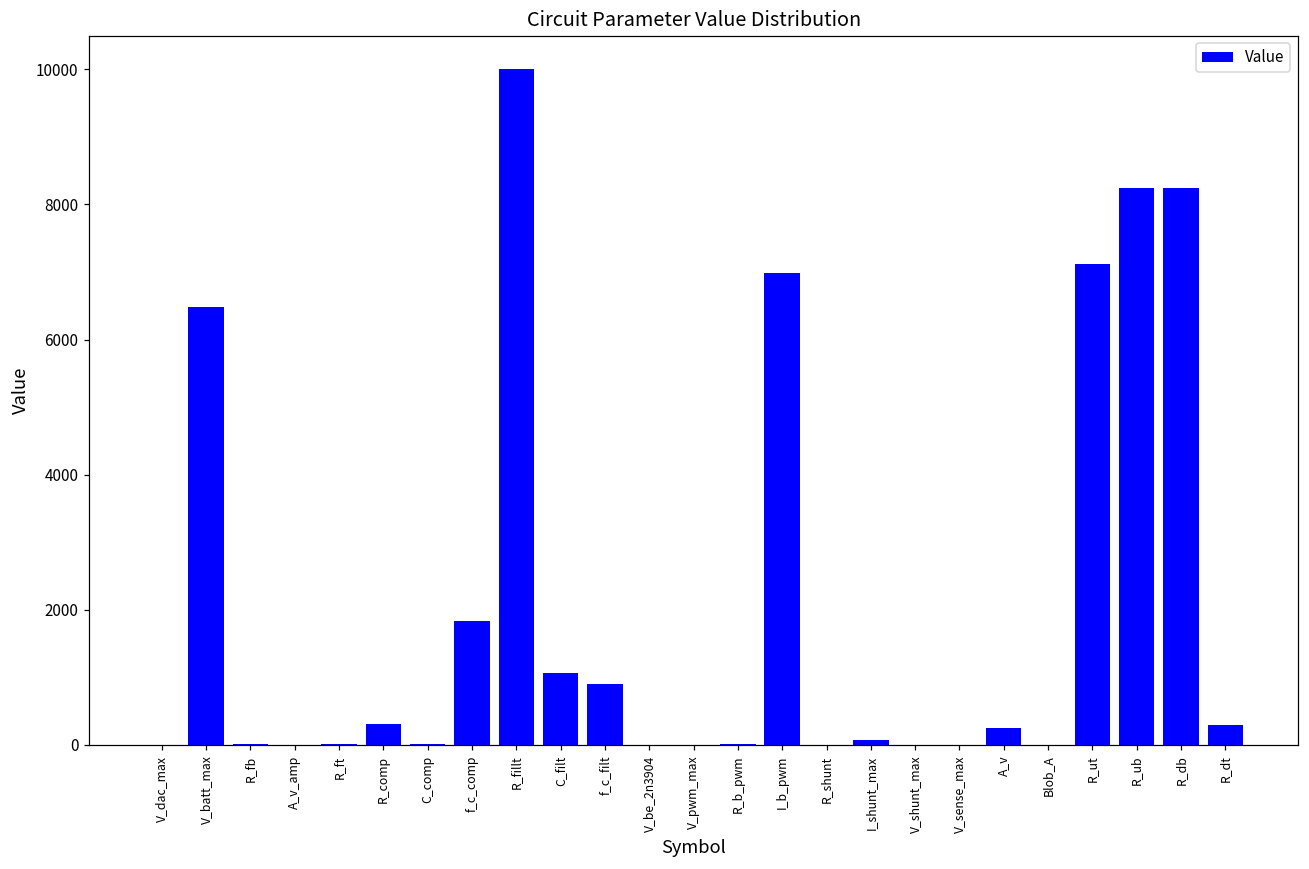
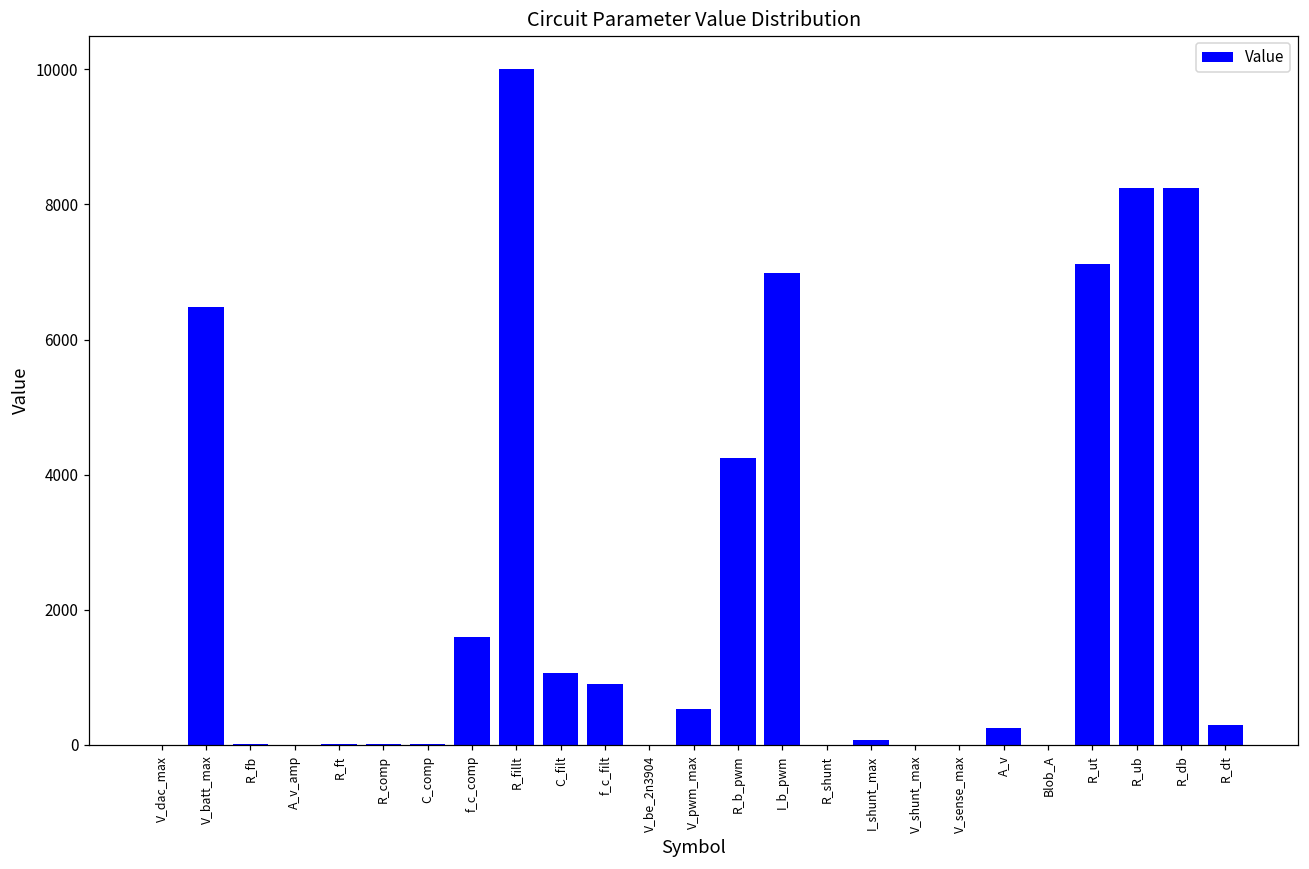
R_comp: 300 -> 0
f_c_comp: 1800 -> 1600
V_pwm_max: 0 -> 500
R_b_pwm: 0 -> 4200
